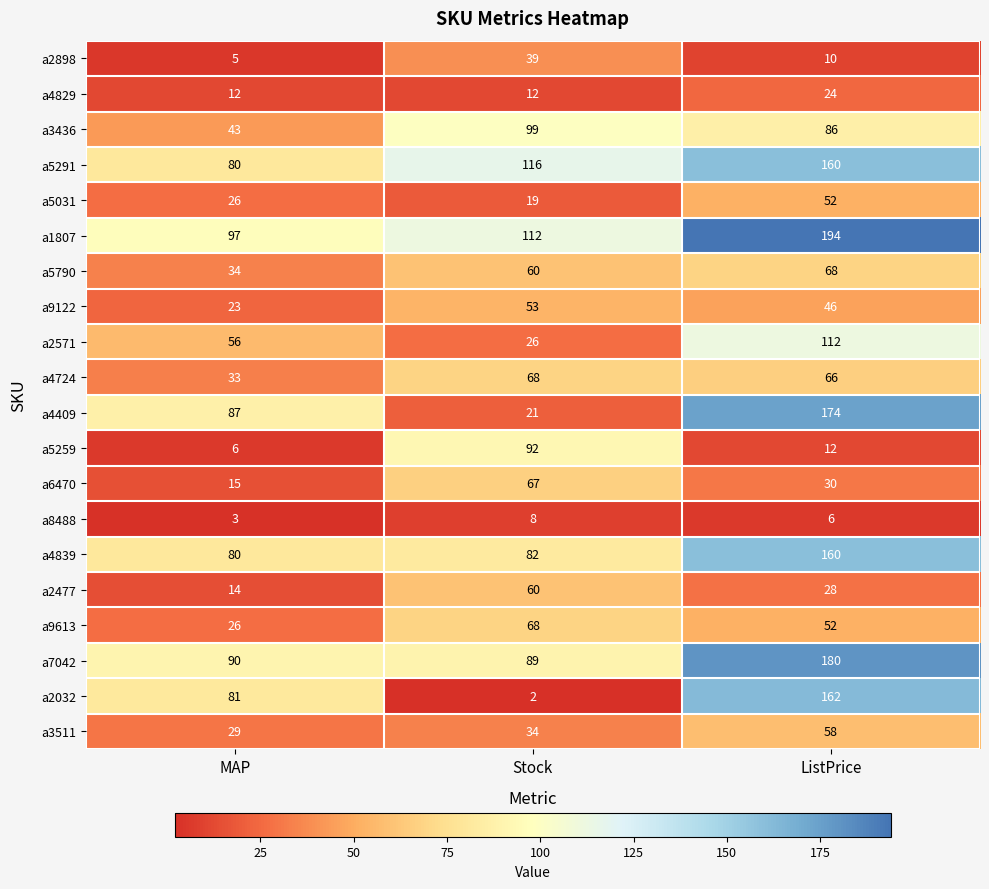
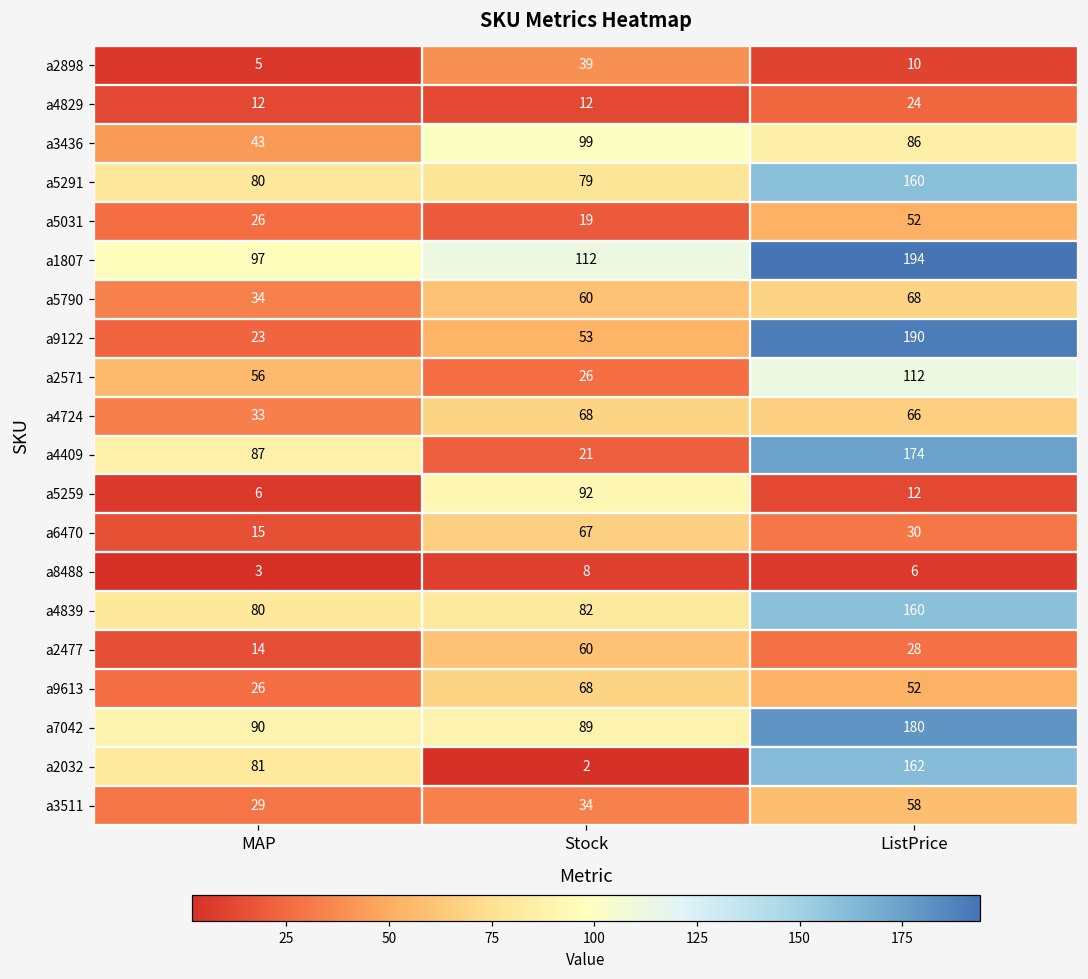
a5291, Stock: 116 -> 79
a9122, ListPrice: 46 -> 190
